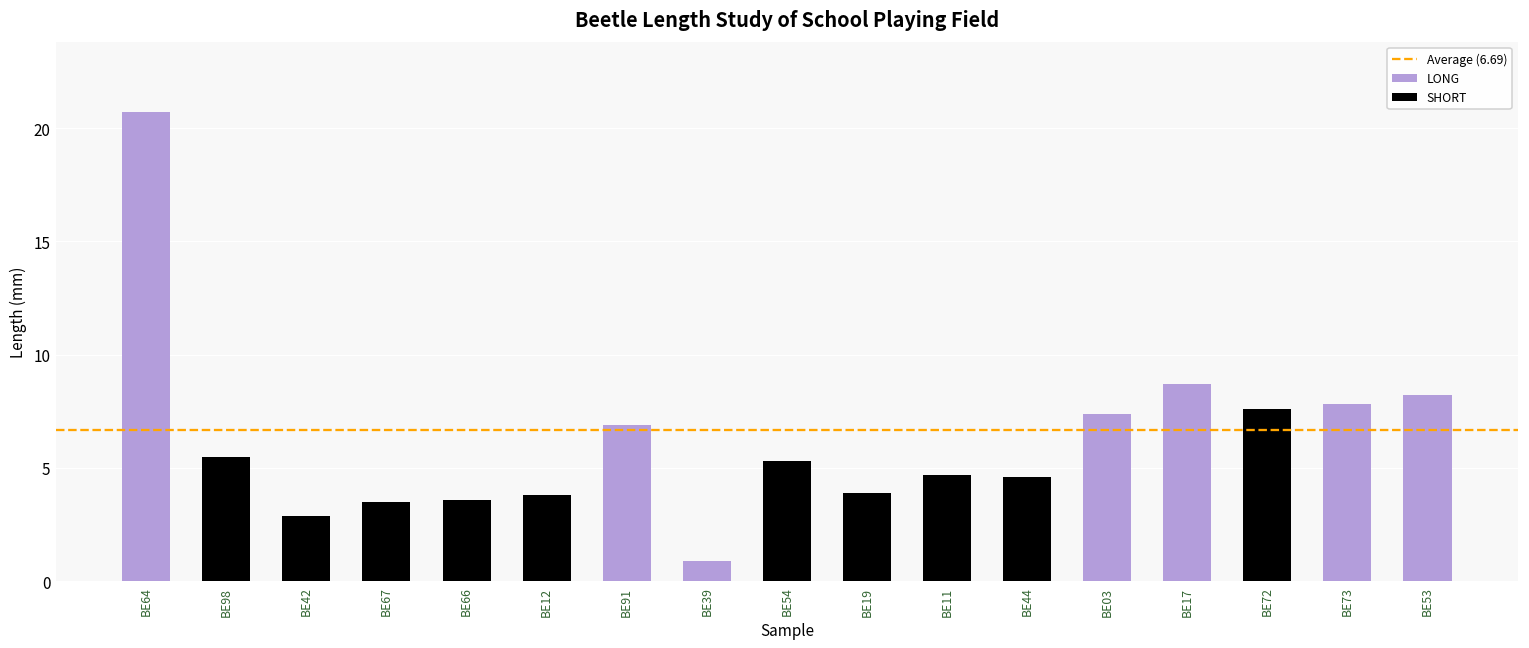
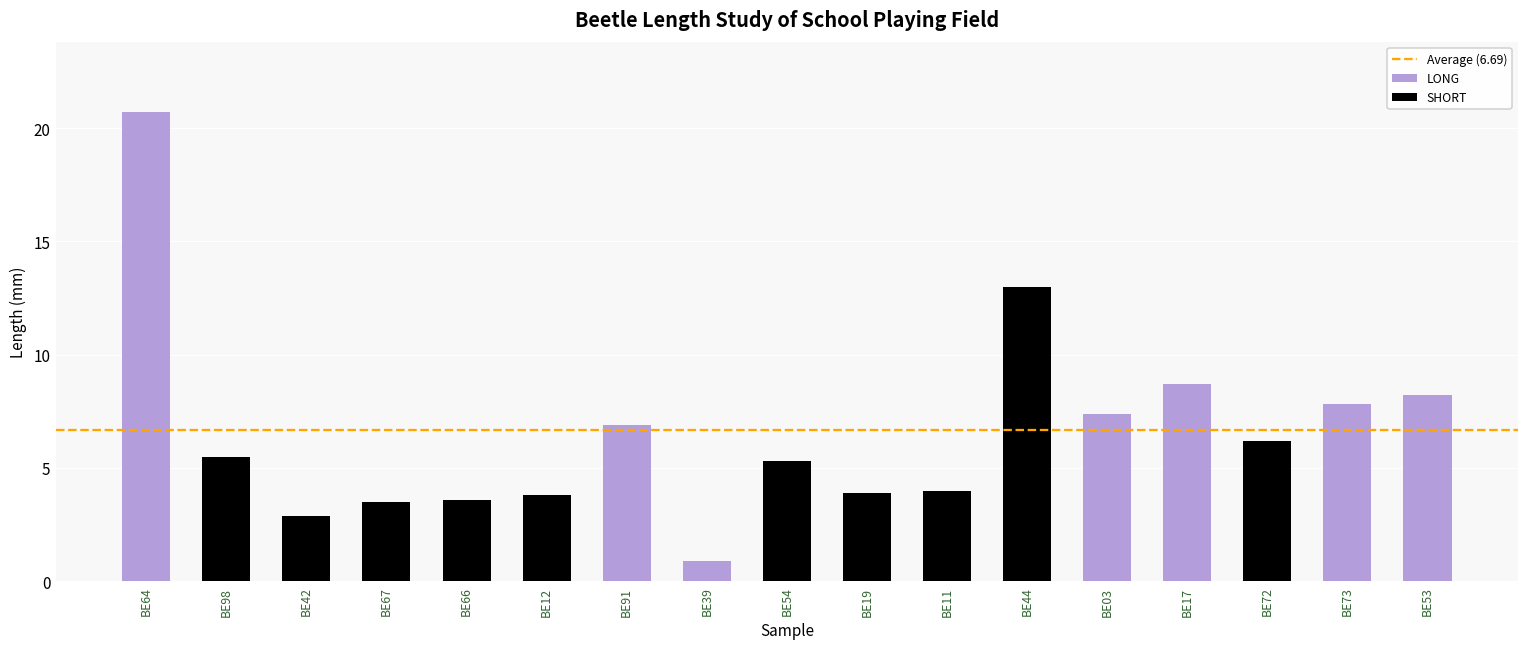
BE11: 4.7 -> 4.0
BE44: 4.6 -> 13.0
BE72: 7.6 -> 6.2
